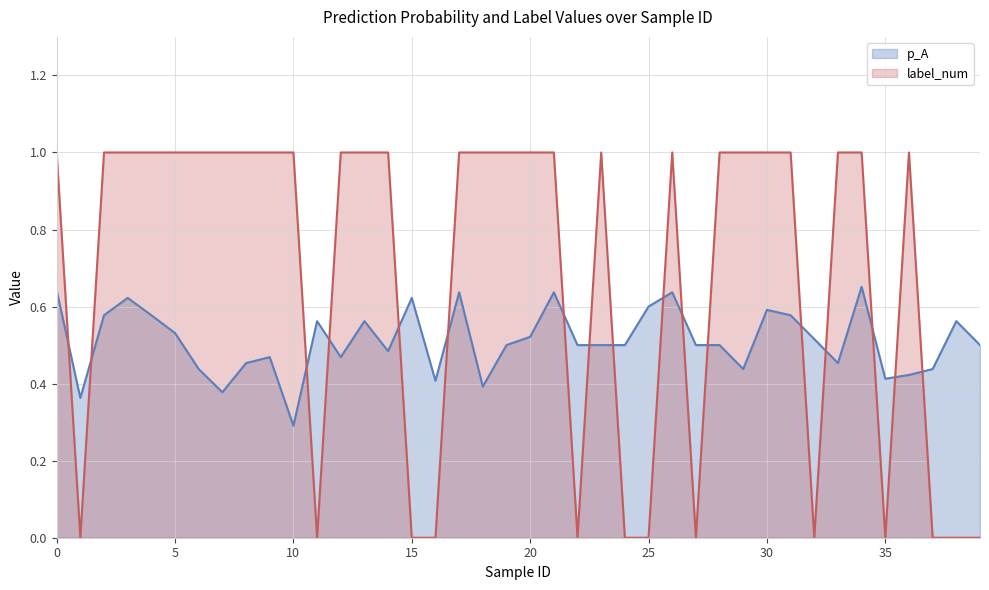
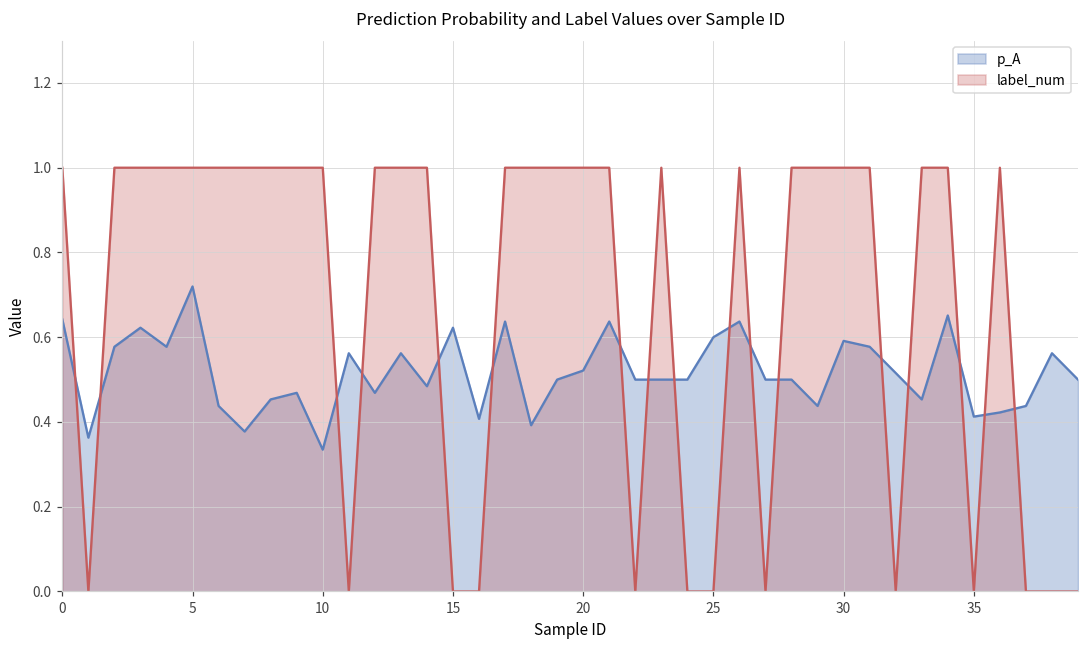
p_A, 5: 0.53 -> 0.72
p_A, 10: 0.29 -> 0.33
